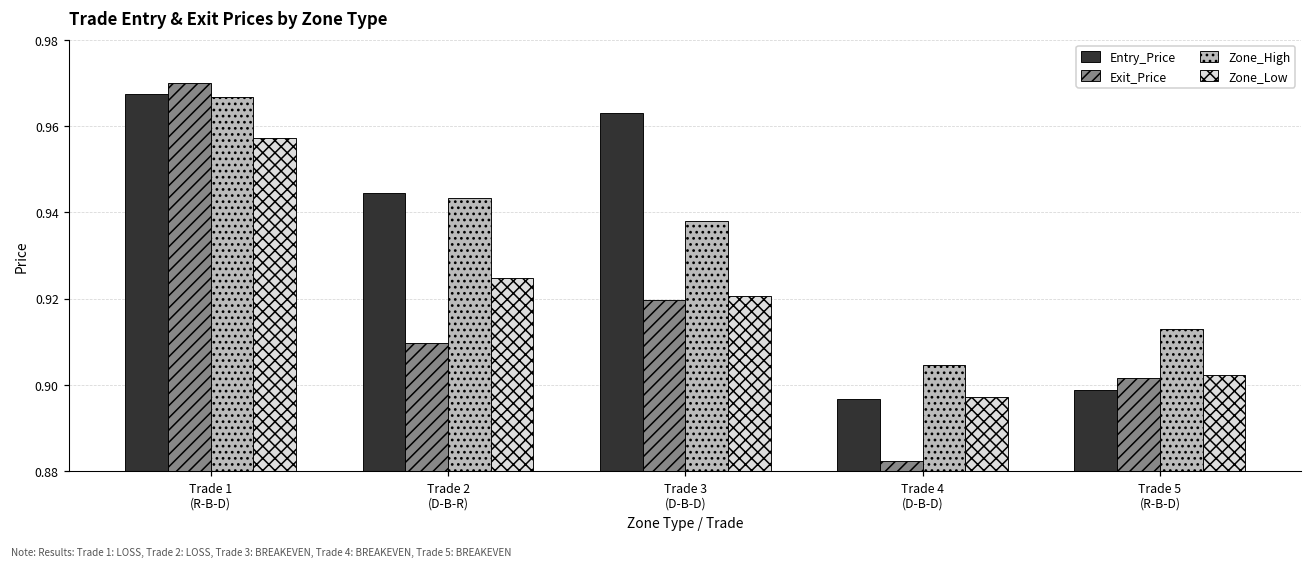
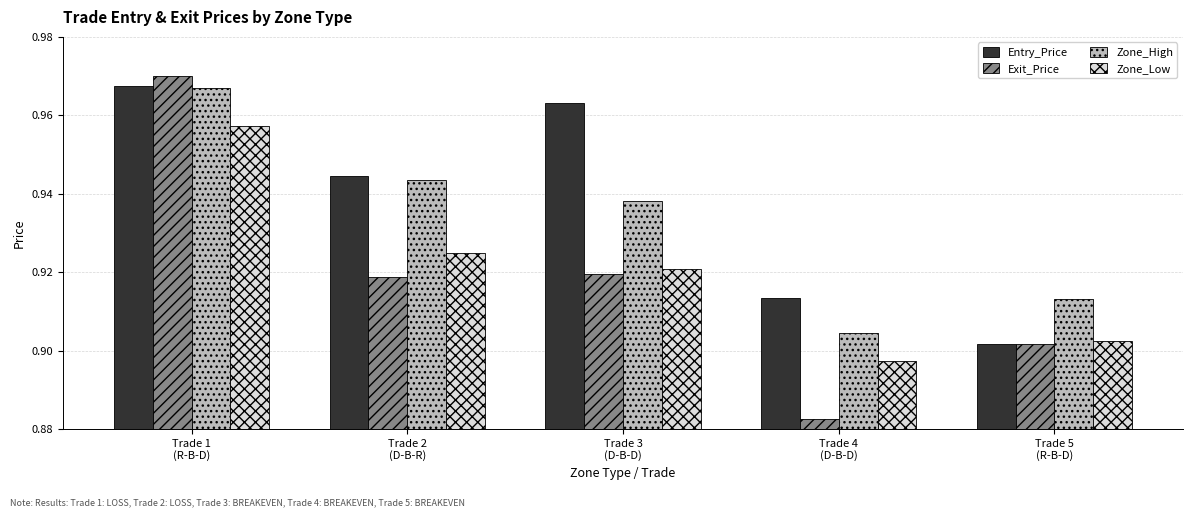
Exit_Price, Trade 2 (D-B-R): 0.910 -> 0.919
Entry_Price, Trade 4 (D-B-D): 0.897 -> 0.913
Entry_Price, Trade 5 (R-B-D): 0.899 -> 0.902
